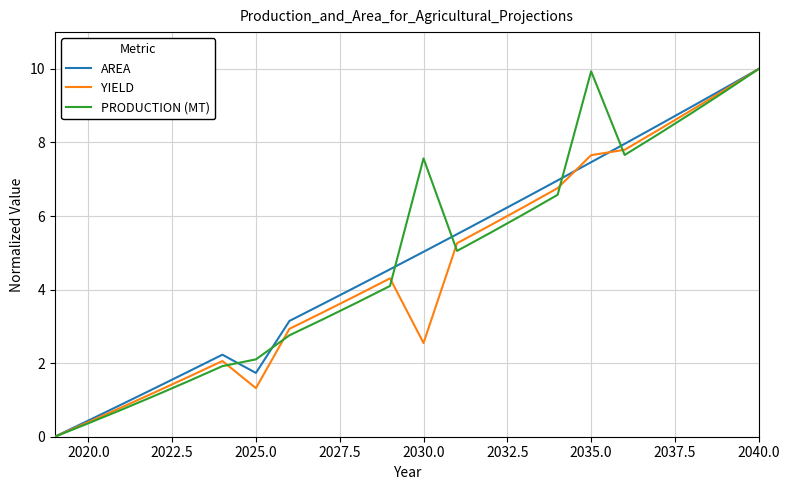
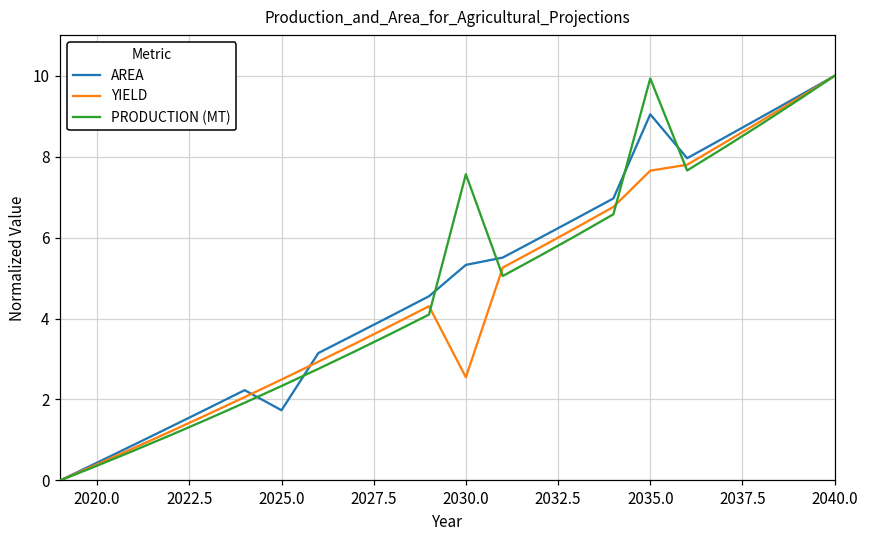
YIELD, 2025.0: 1.3 -> 2.5
PRODUCTION (MT), 2025.0: 2.1 -> 2.3
AREA, 2030.0: 5.0 -> 5.3
AREA, 2035.0: 7.5 -> 9.0
